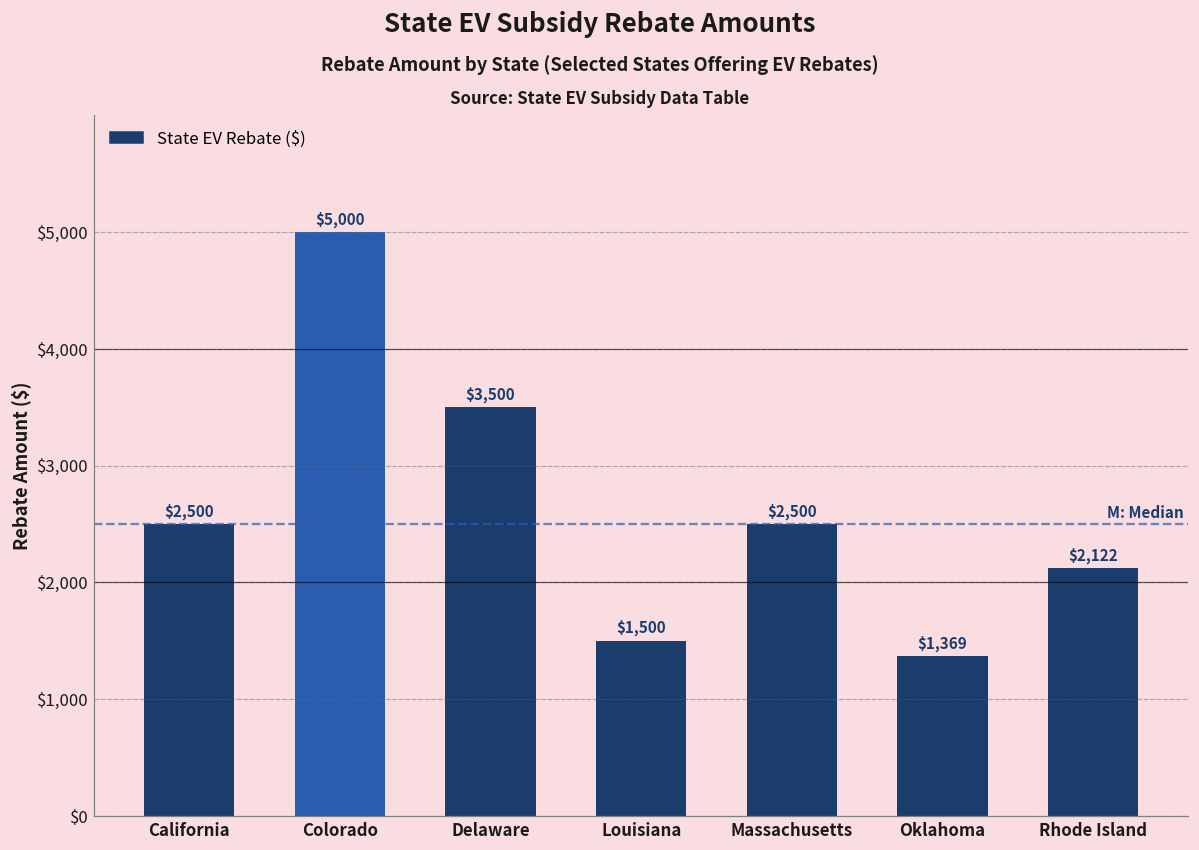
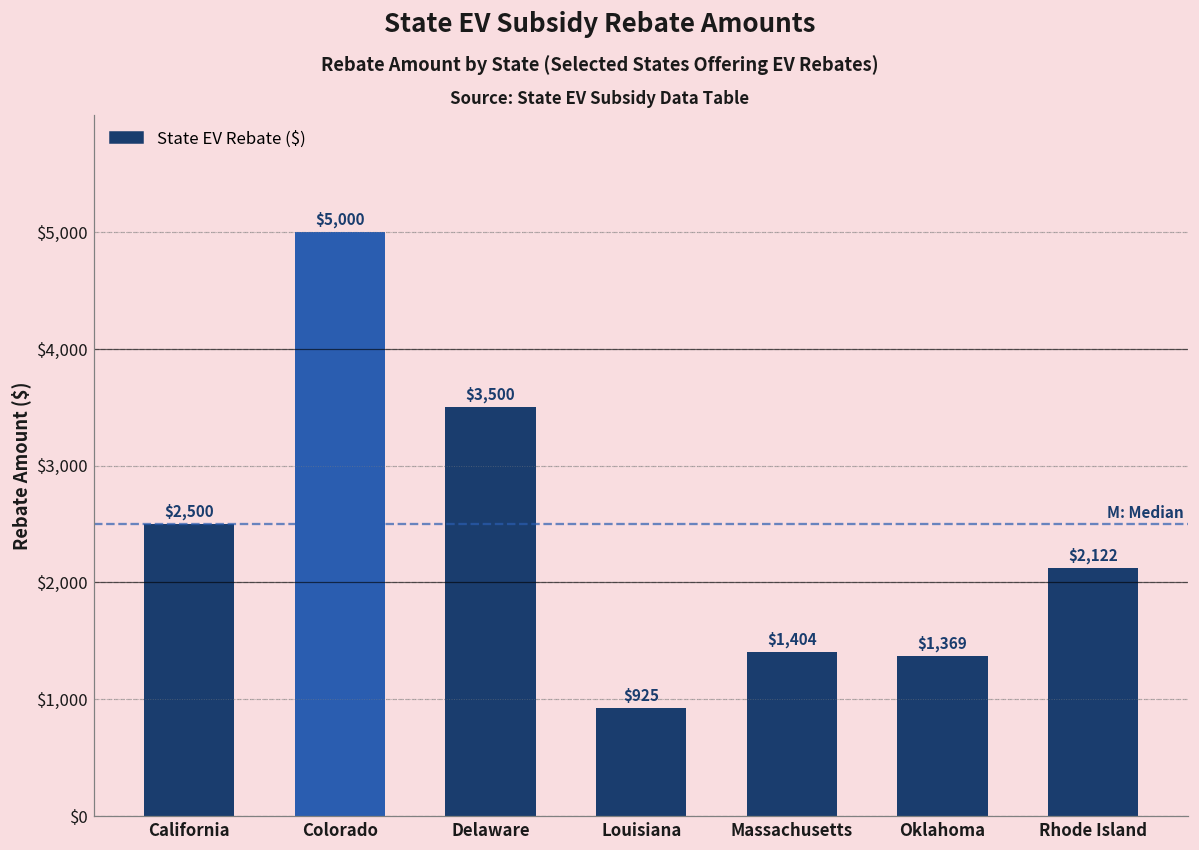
Louisiana: $1,500 -> $925
Massachusetts: $2,500 -> $1,404
